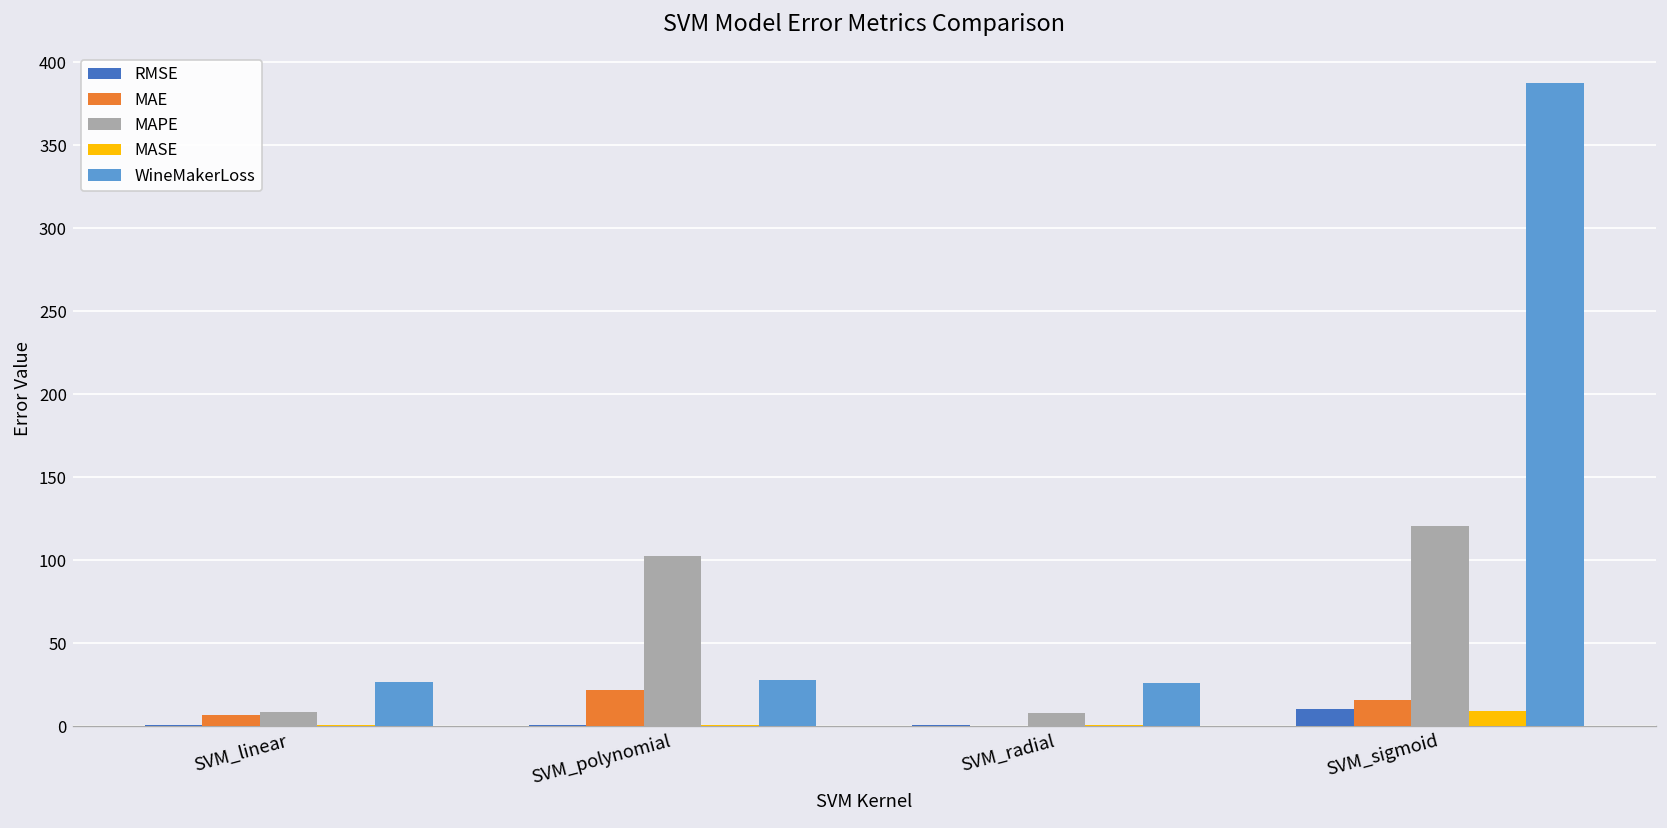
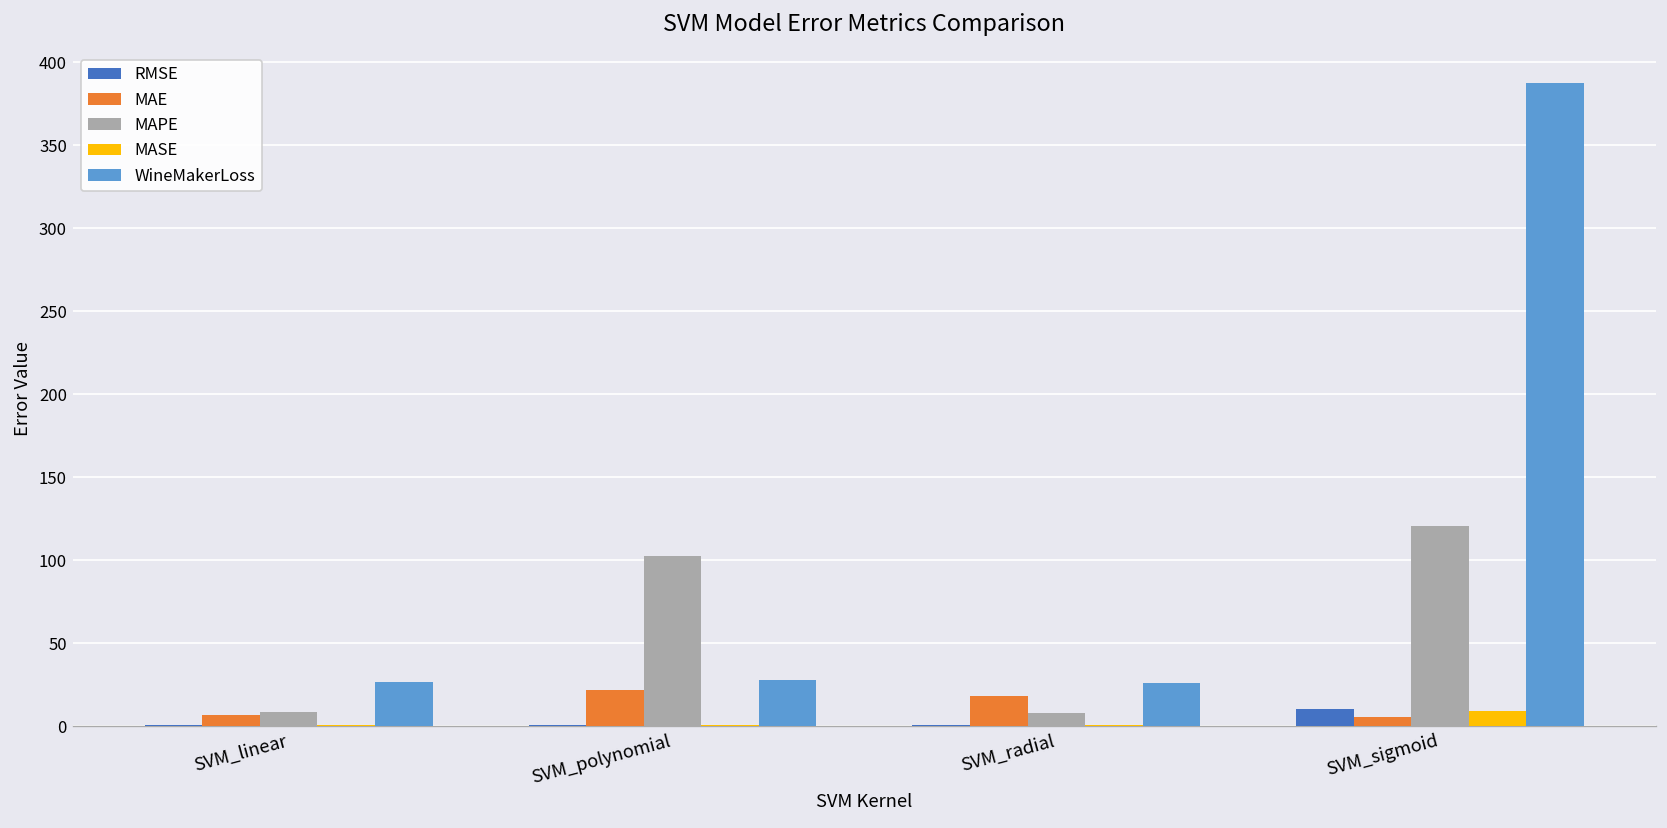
MAE, SVM_radial: 0 -> 18
MAE, SVM_sigmoid: 16 -> 6
